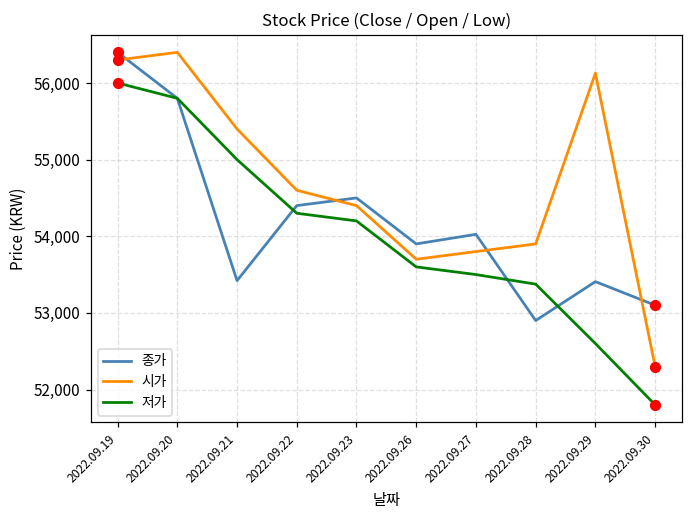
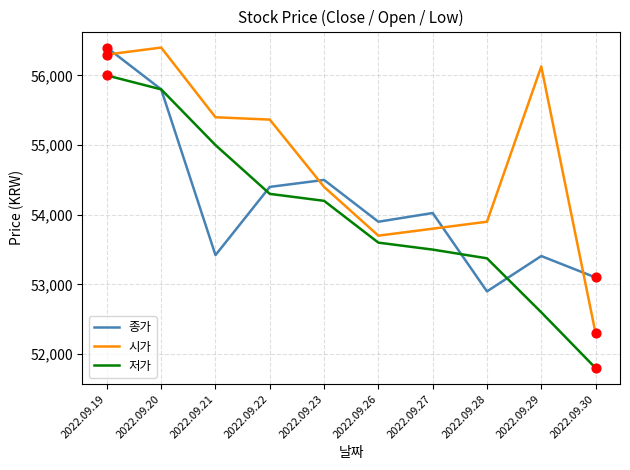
시가, 2022.09.22: 54,600 -> 55,400
